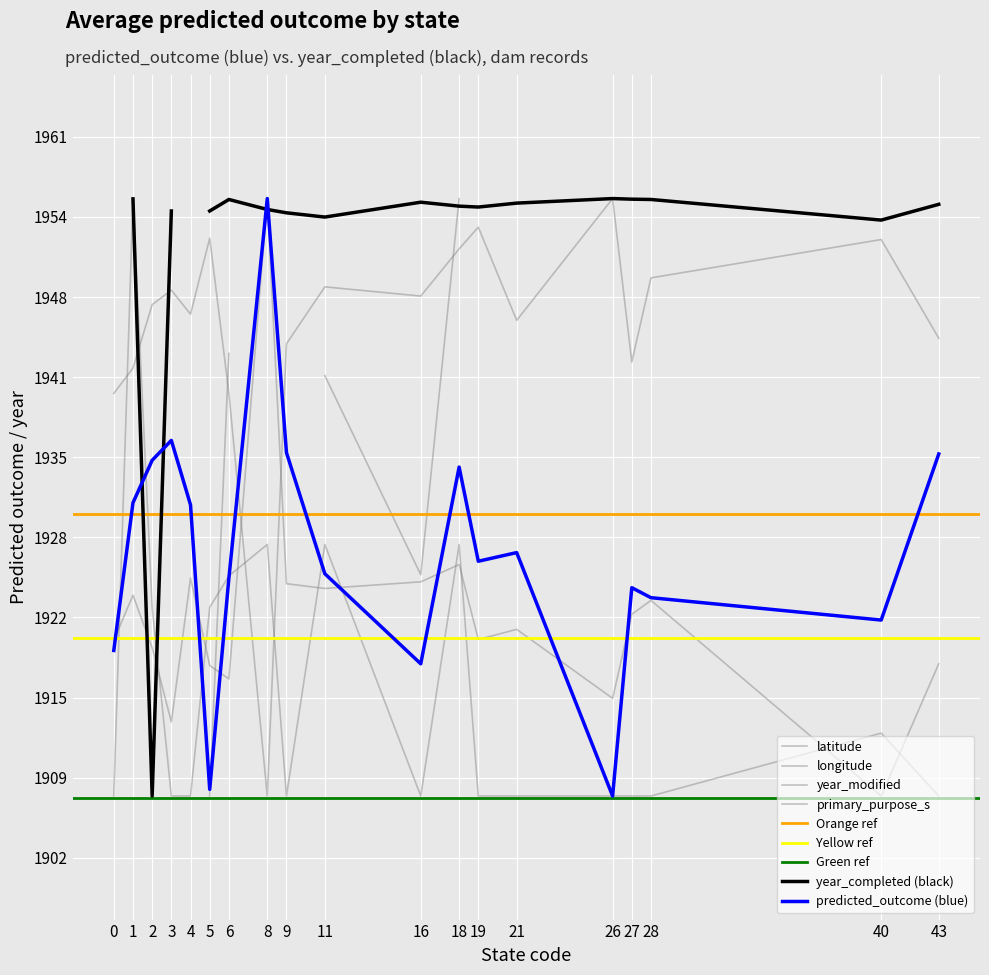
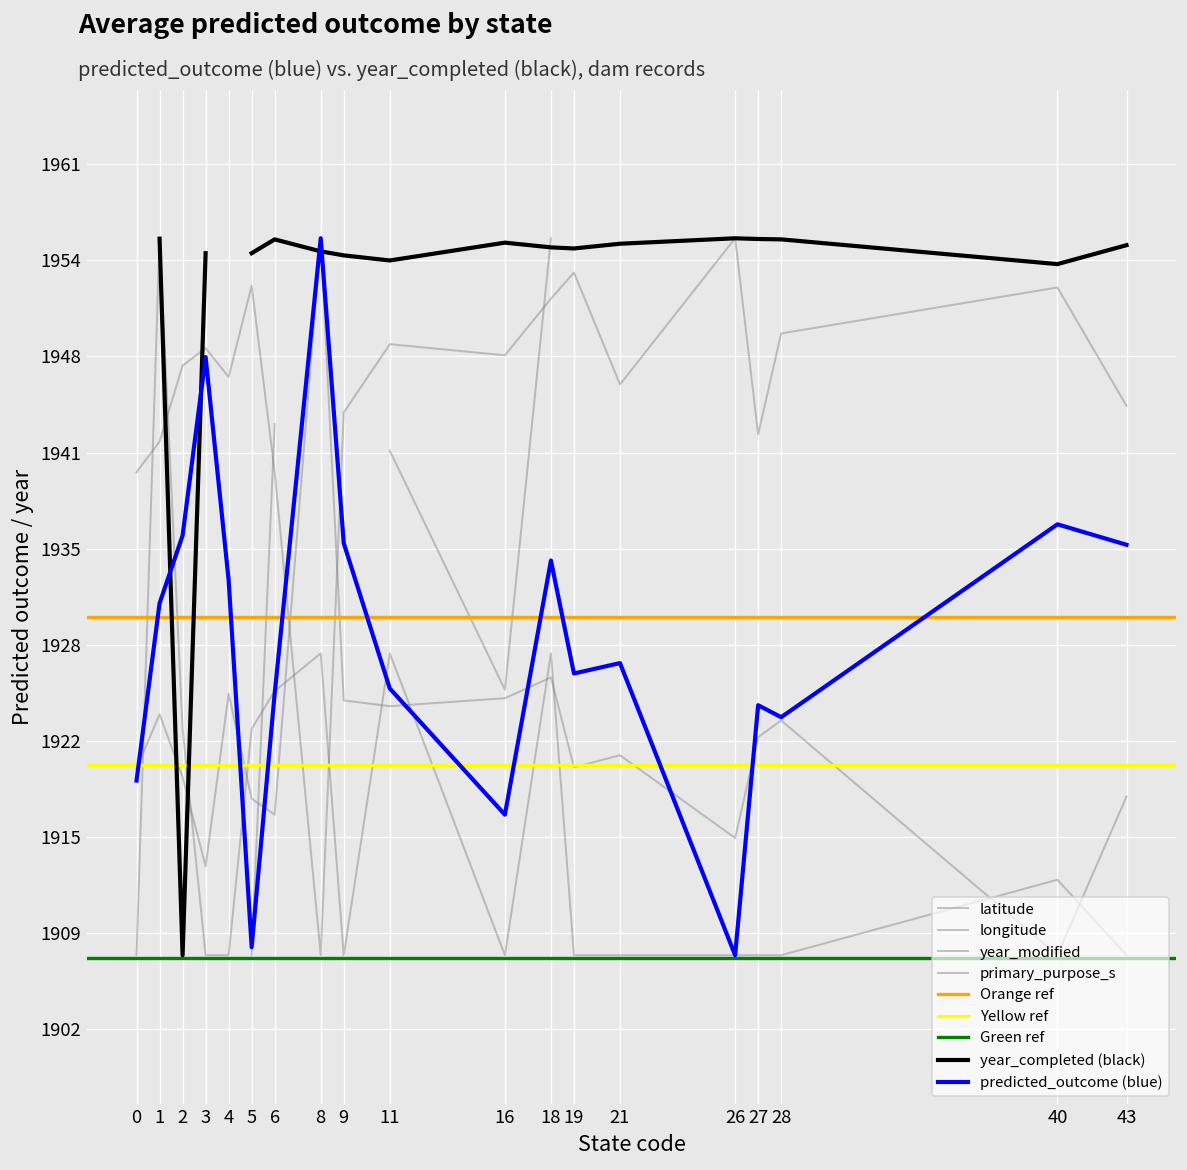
predicted_outcome (blue), 2: 1934.4 -> 1935.5
predicted_outcome (blue), 3: 1936.0 -> 1947.5
predicted_outcome (blue), 4: 1930.8 -> 1932.5
predicted_outcome (blue), 16: 1917.9 -> 1916.7
predicted_outcome (blue), 40: 1921.4 -> 1936.3
